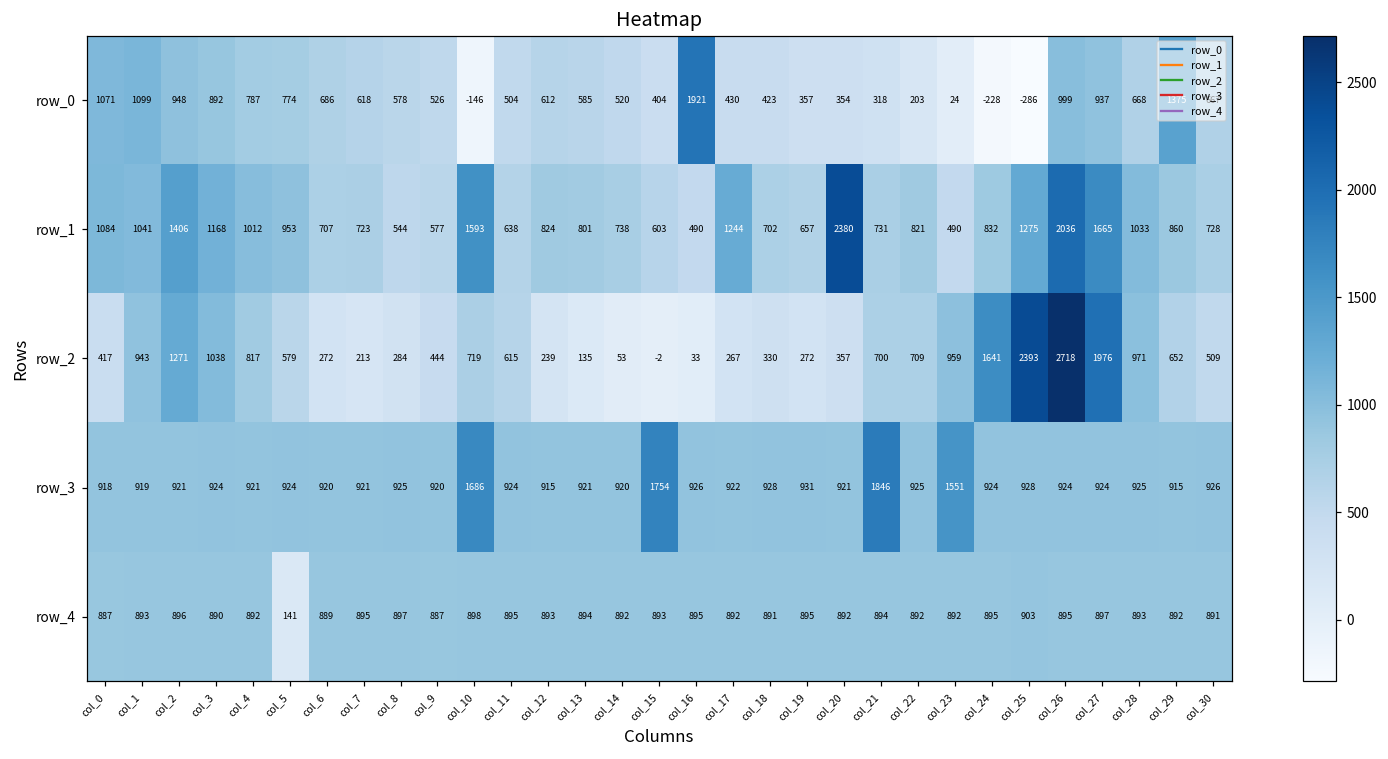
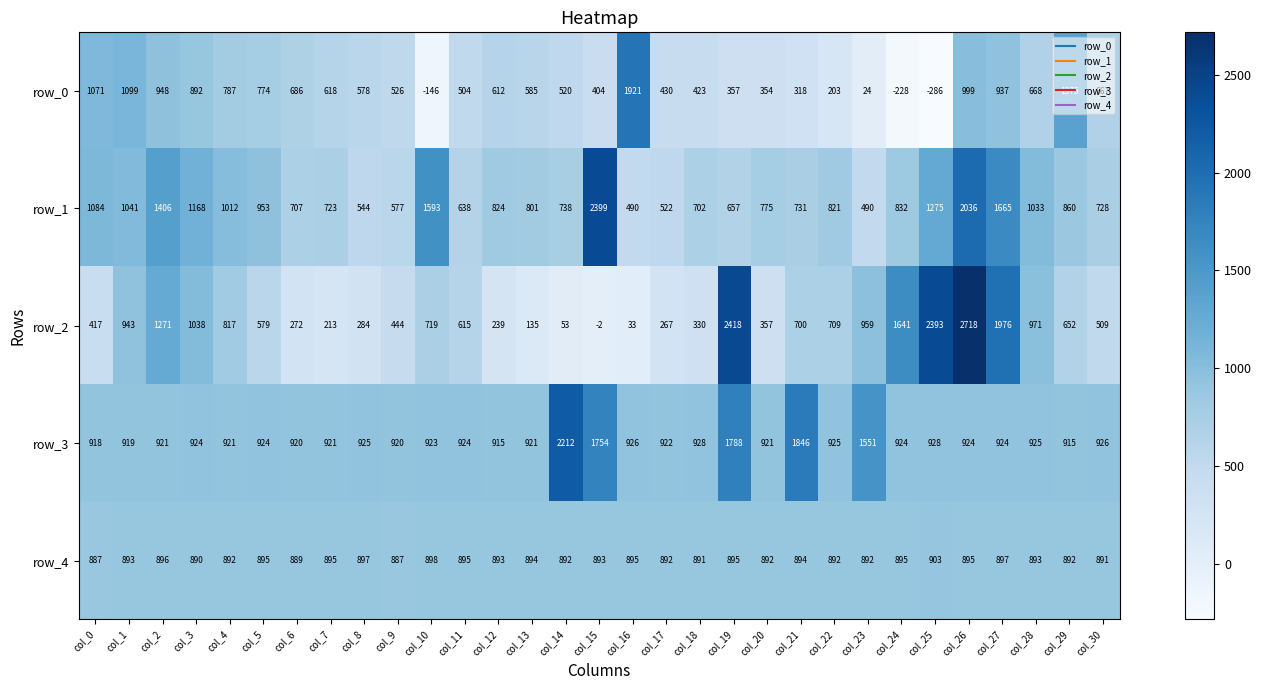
row_1, col_15: 603 -> 2399
row_1, col_17: 1244 -> 522
row_1, col_20: 2380 -> 775
row_2, col_19: 272 -> 2418
row_3, col_10: 1686 -> 923
row_3, col_14: 920 -> 2212
row_3, col_19: 931 -> 1788
row_4, col_5: 141 -> 895
